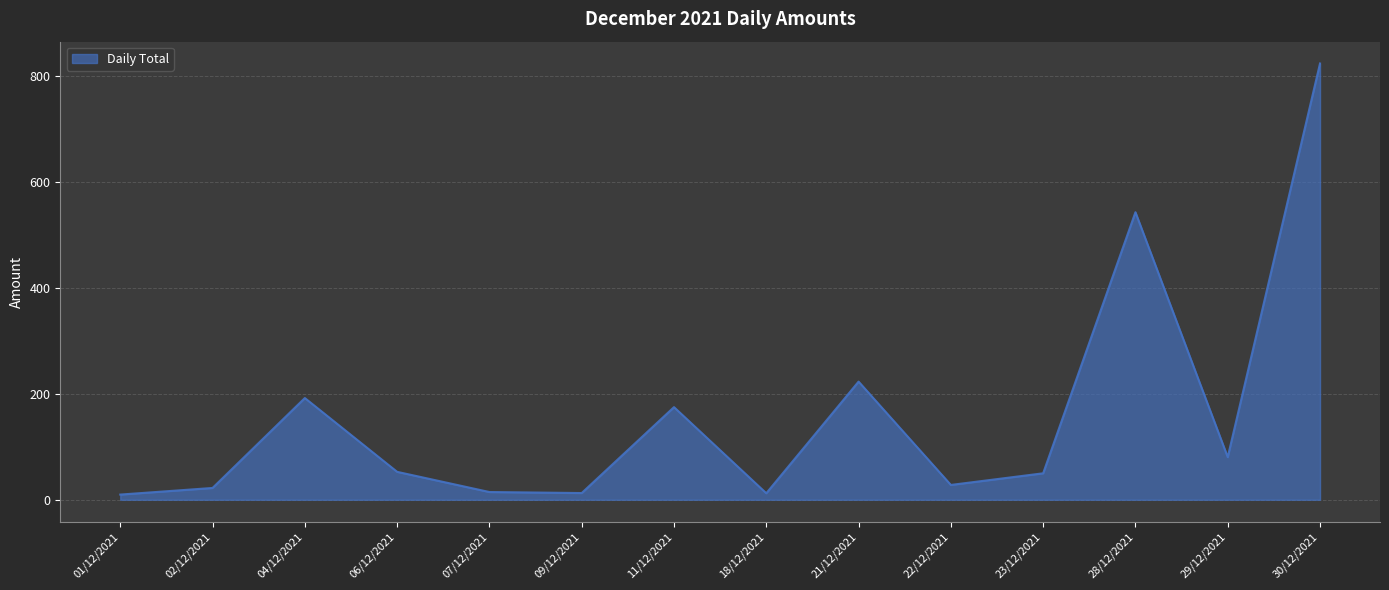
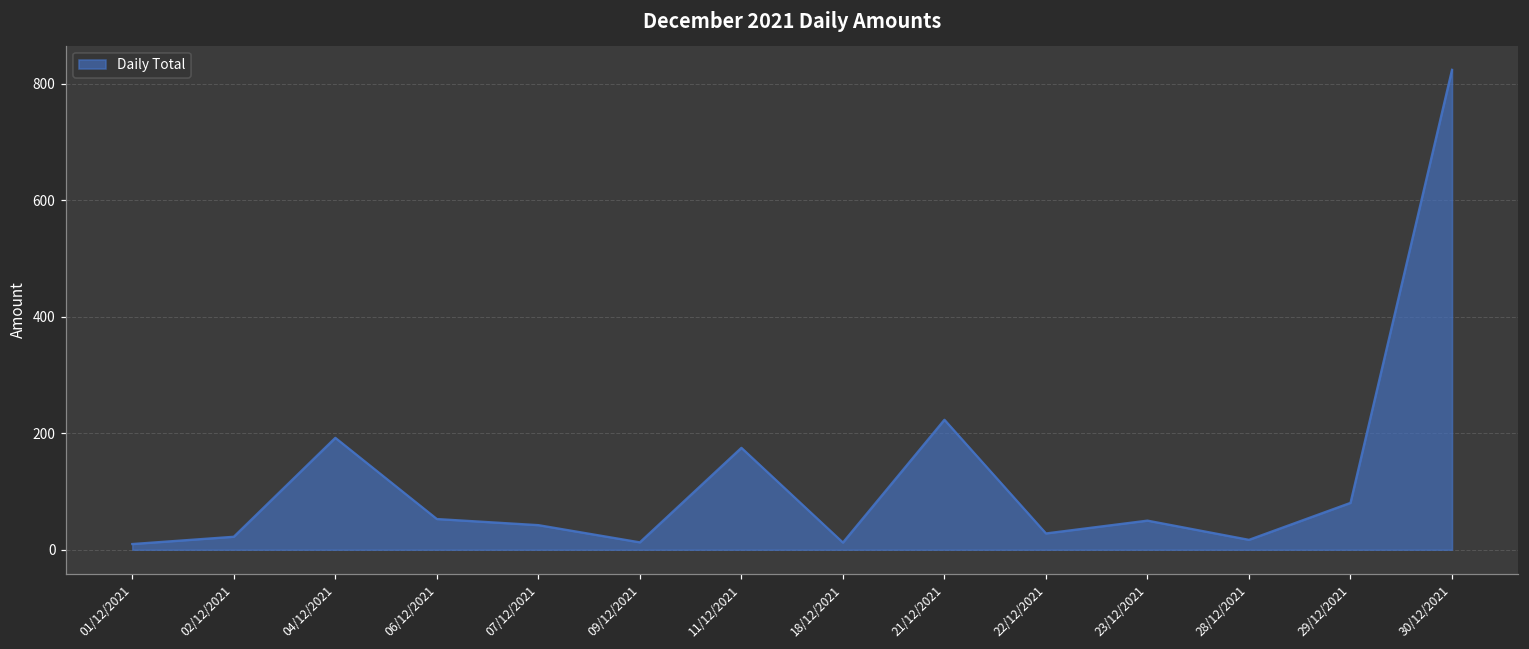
07/12/2021: 10 -> 40
28/12/2021: 540 -> 20
